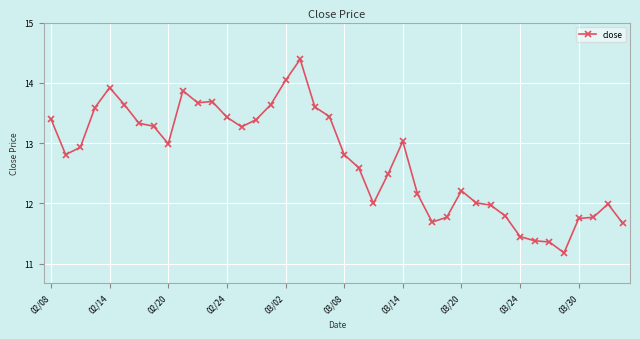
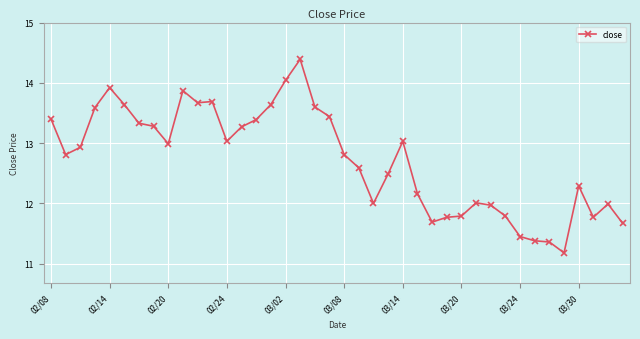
02/24: 13.4 -> 13.0
03/20: 12.2 -> 11.8
03/30: 11.8 -> 12.3
